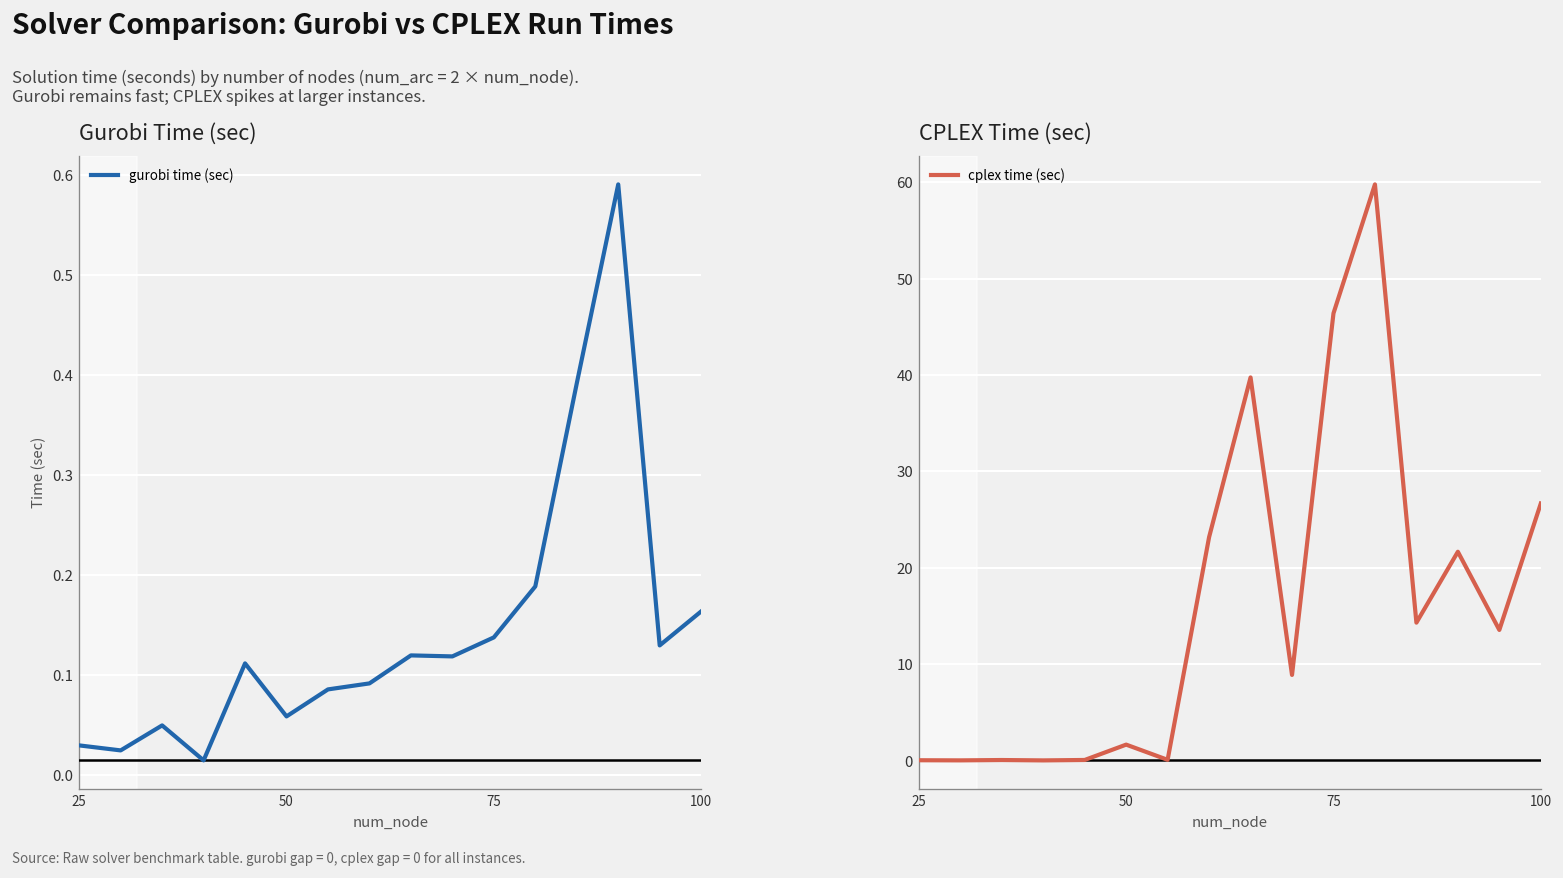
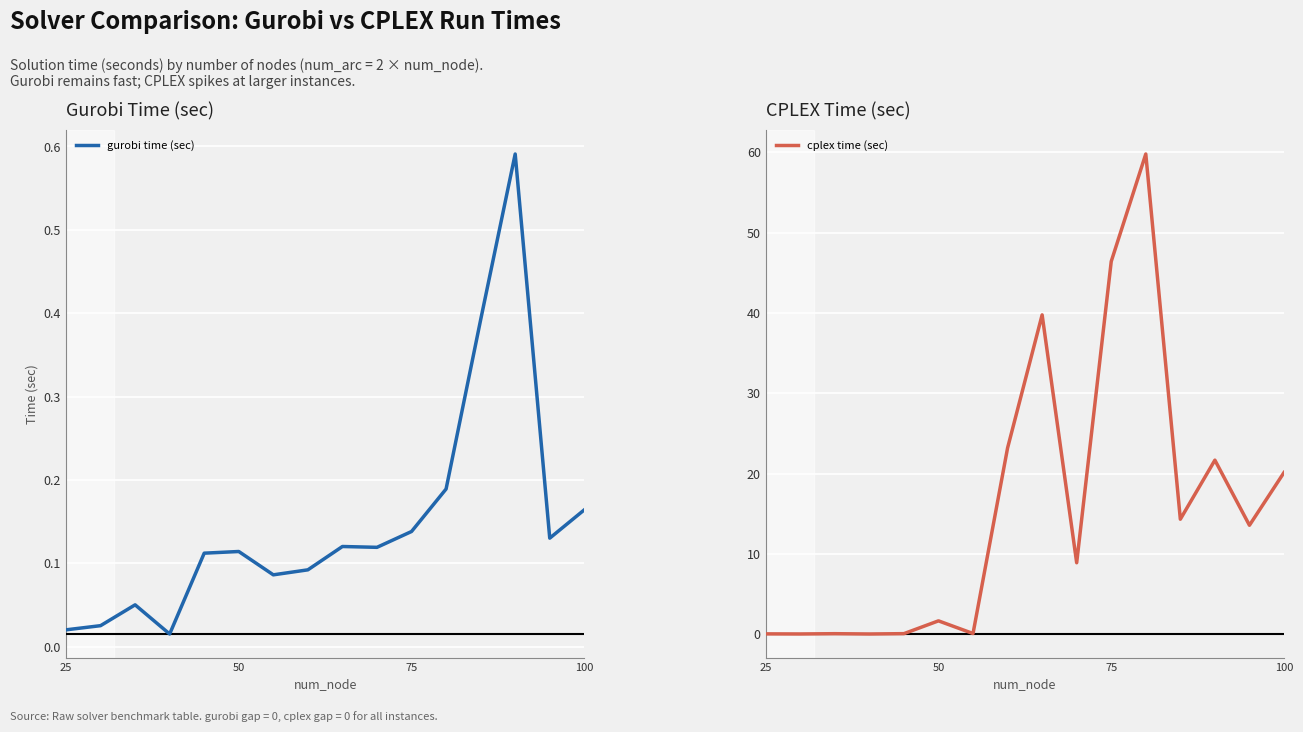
Gurobi Time (sec), 25: 0.03 -> 0.02
Gurobi Time (sec), 50: 0.06 -> 0.11
CPLEX Time (sec), 100: 27 -> 20
